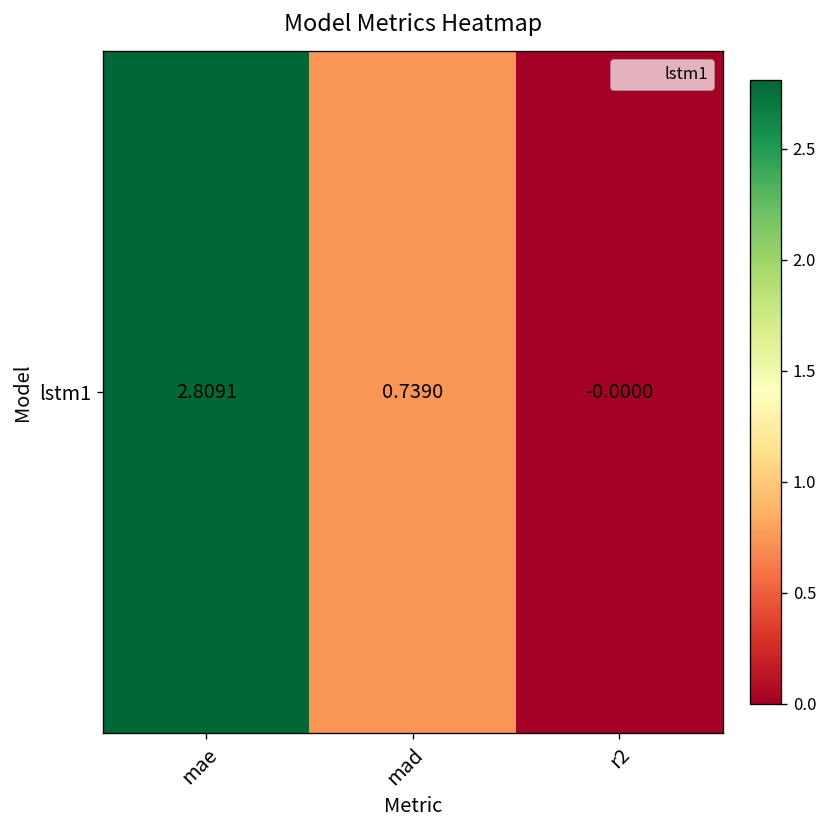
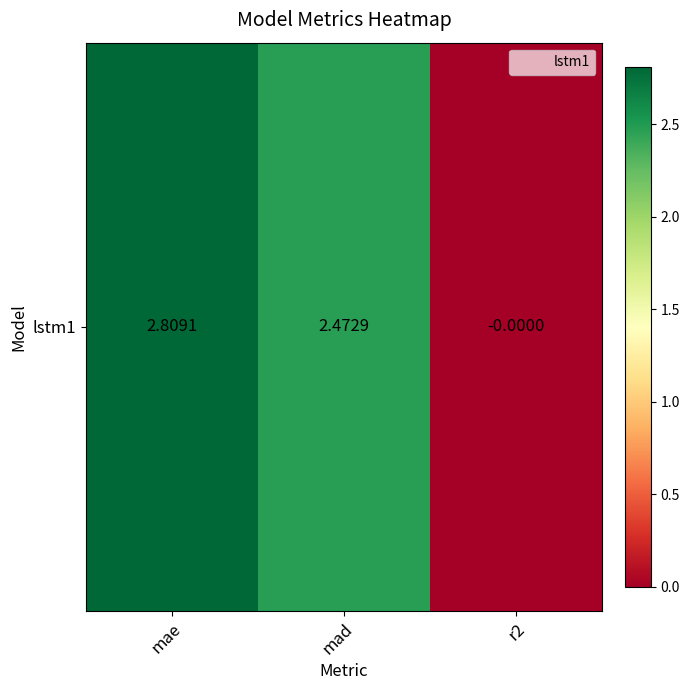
lstm1, mad: 0.7390 -> 2.4729
